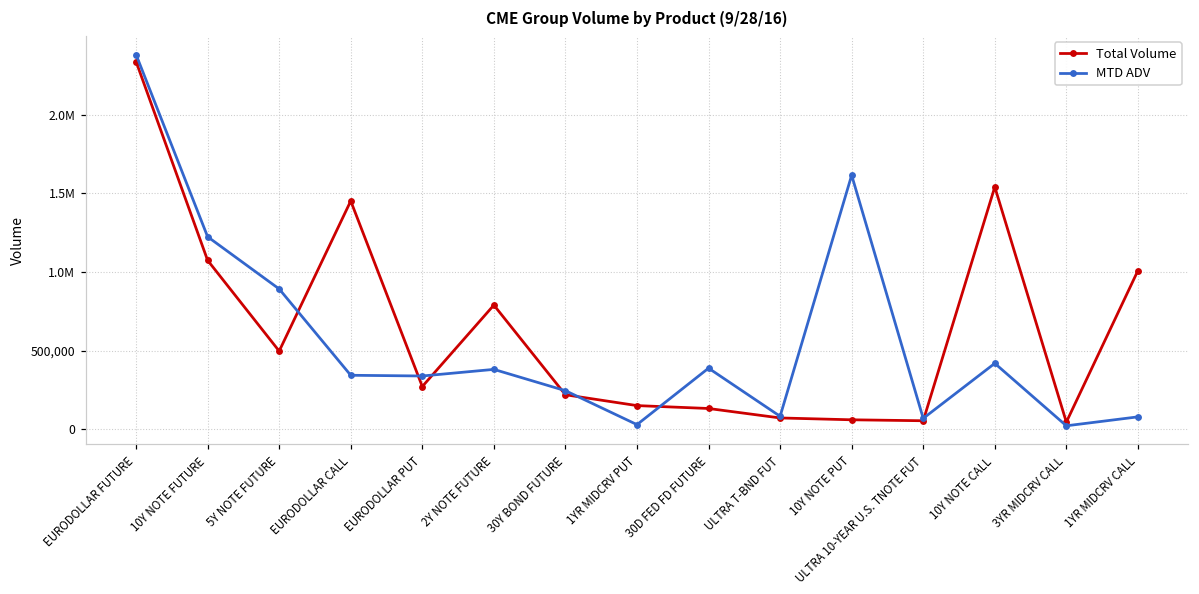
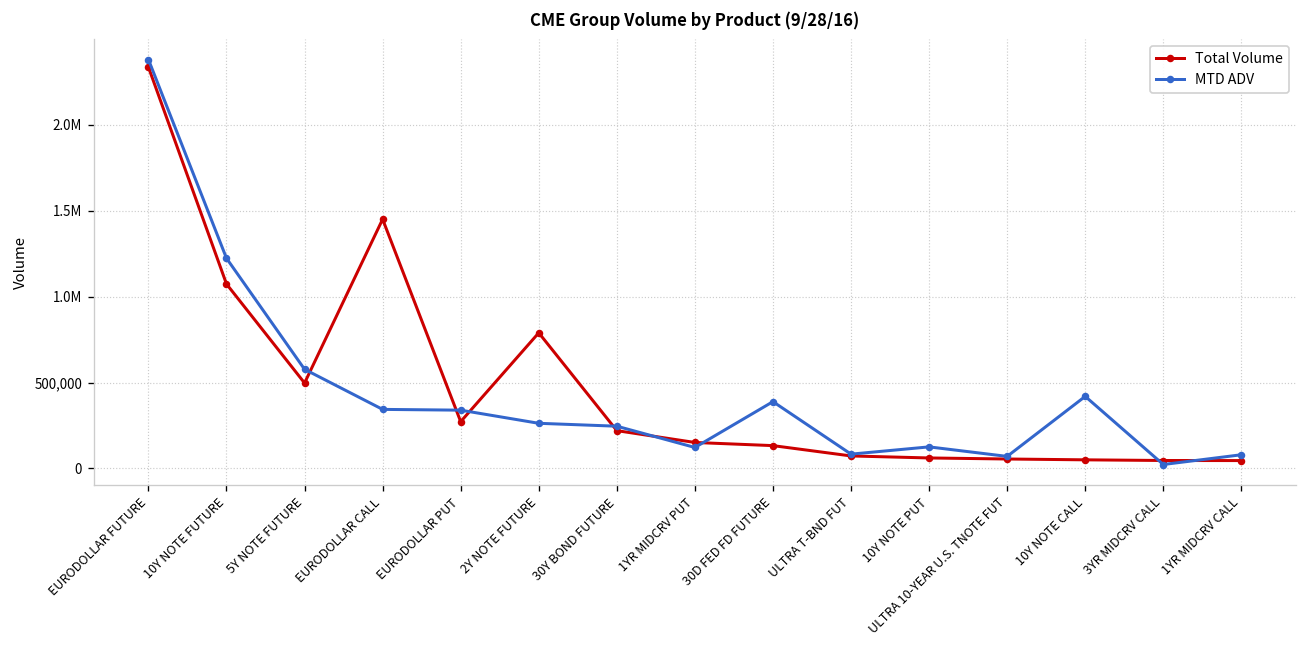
MTD ADV, 5Y NOTE FUTURE: 890,000 -> 580,000
MTD ADV, 2Y NOTE FUTURE: 380,000 -> 260,000
MTD ADV, 1YR MIDCRV PUT: 30,000 -> 120,000
MTD ADV, 10Y NOTE PUT: 1,610,000 -> 130,000
Total Volume, 10Y NOTE CALL: 1,540,000 -> 50,000
Total Volume, 1YR MIDCRV CALL: 1,010,000 -> 50,000
